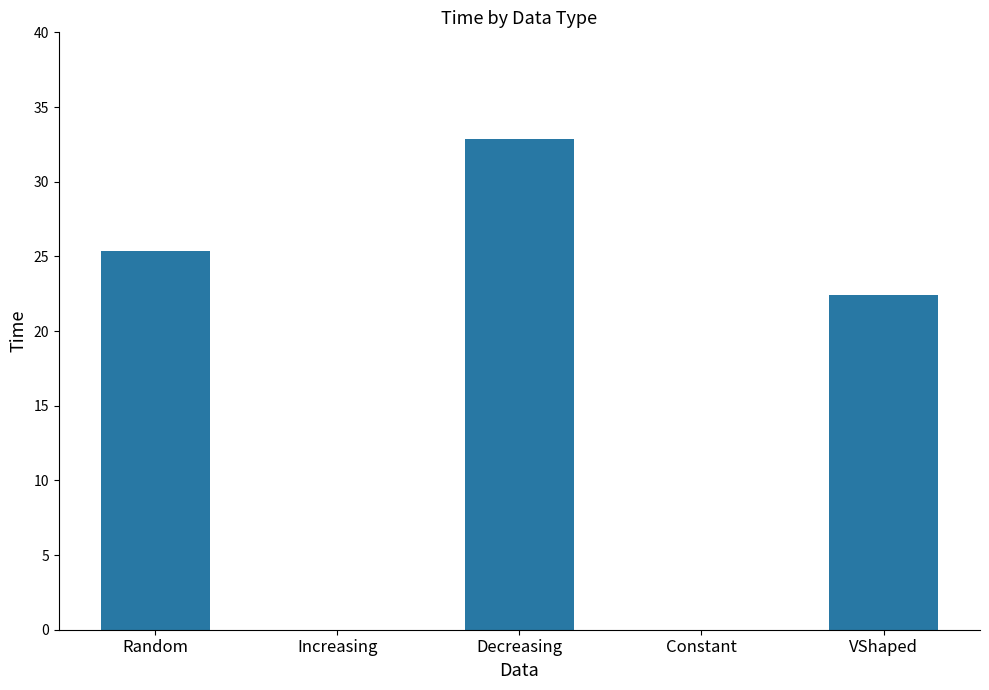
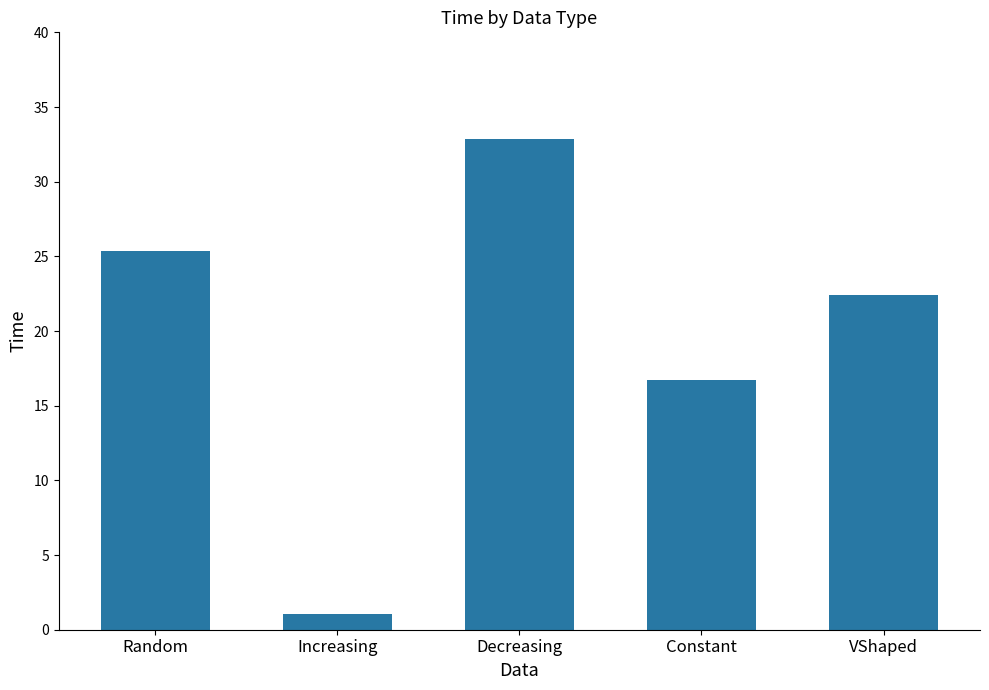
Increasing: 0.0 -> 1.1
Constant: 0.0 -> 16.7
